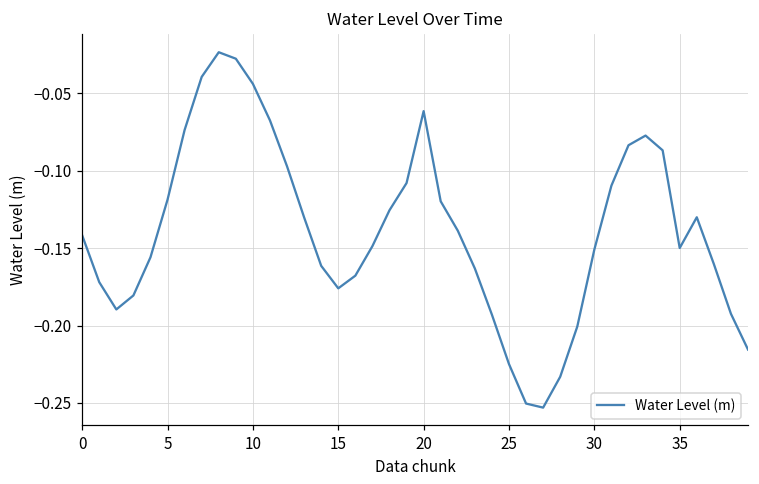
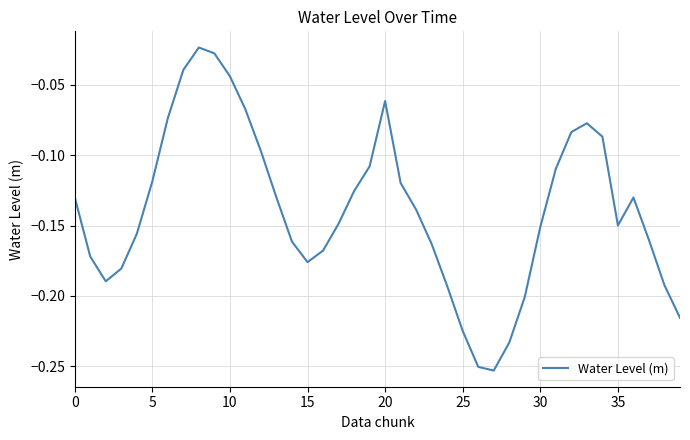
0: -0.142 -> -0.130
